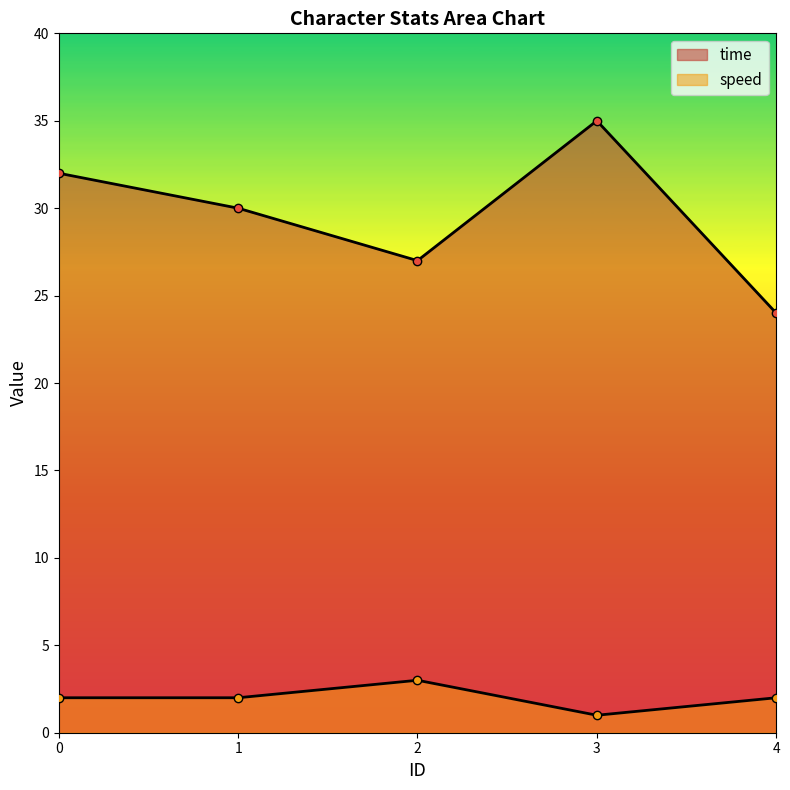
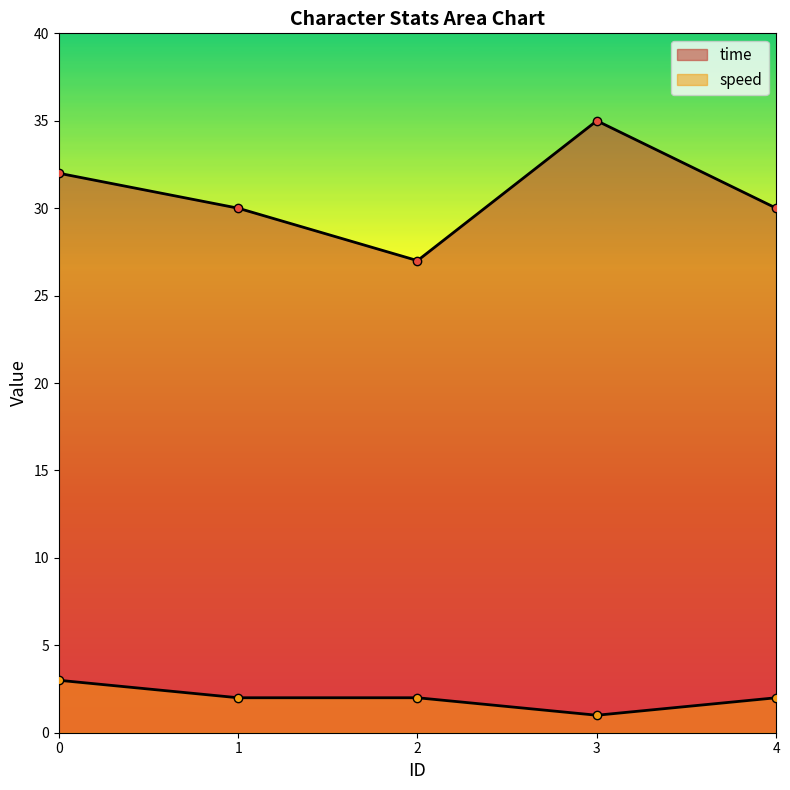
speed, 0: 2 -> 3
speed, 2: 3 -> 2
time, 4: 24 -> 30
